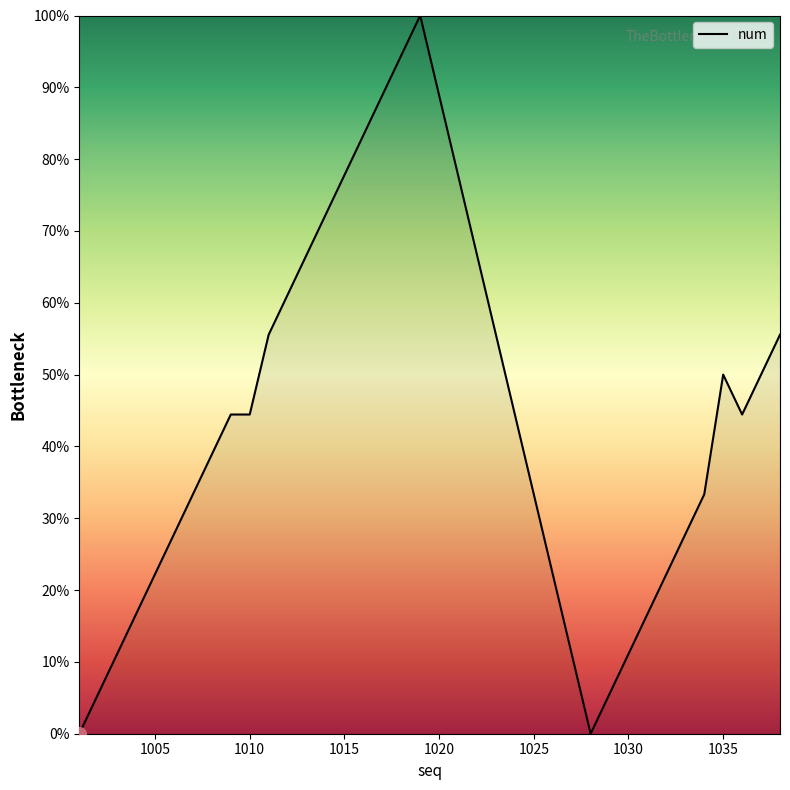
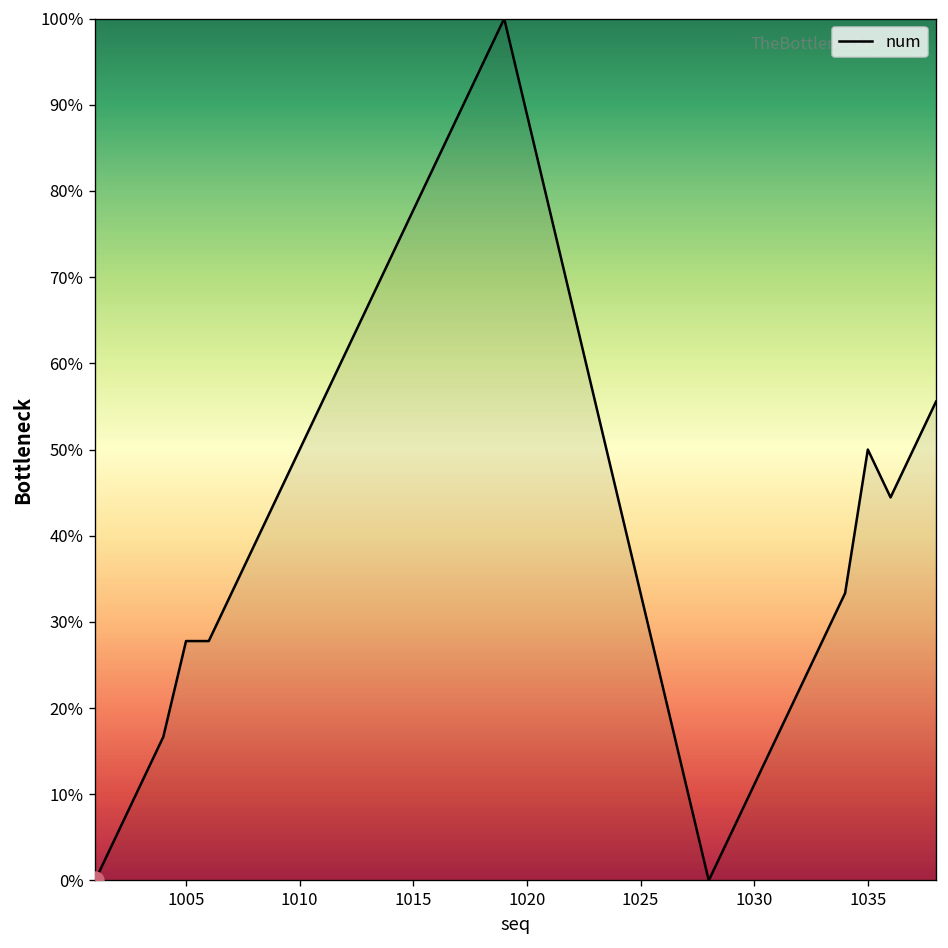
num, 1005: 22% -> 28%
num, 1010: 44% -> 50%
